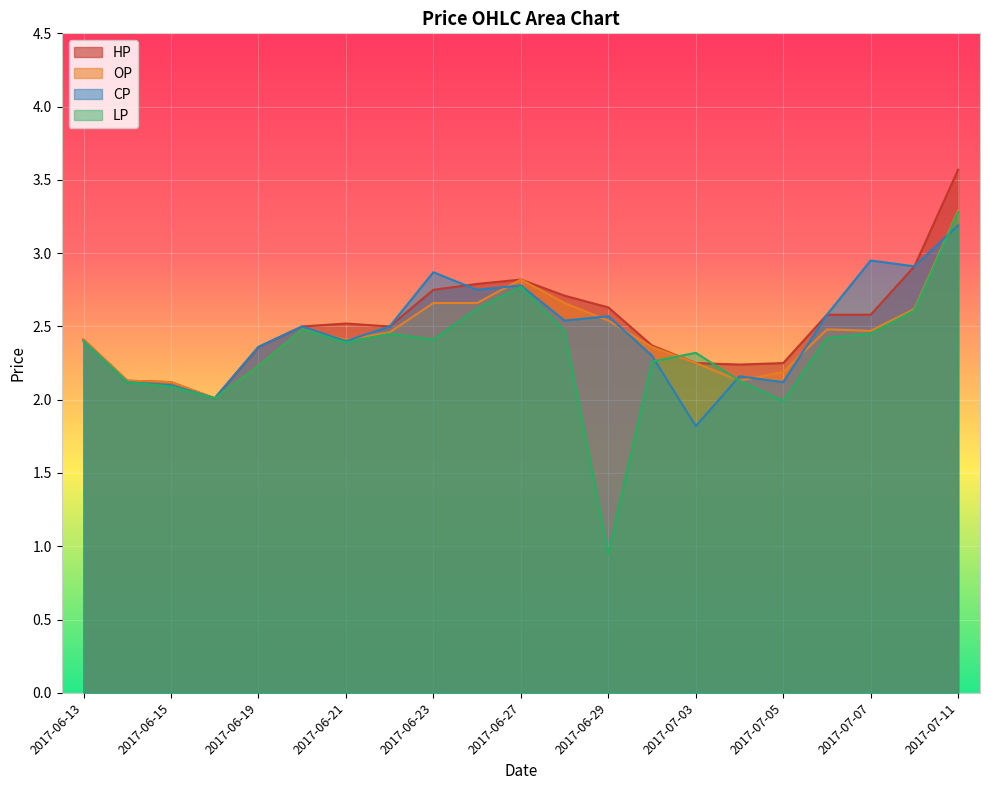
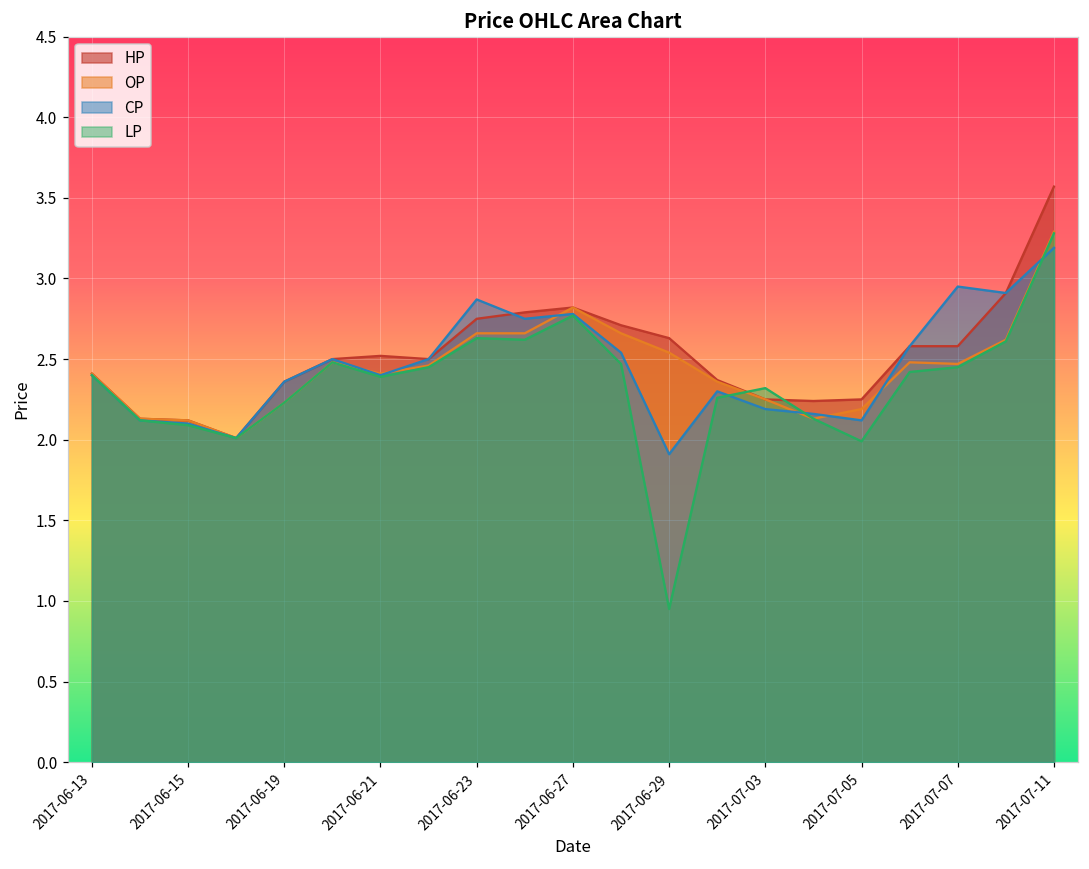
LP, 2017-06-23: 2.41 -> 2.63
CP, 2017-06-29: 2.57 -> 1.91
CP, 2017-07-03: 1.82 -> 2.19
